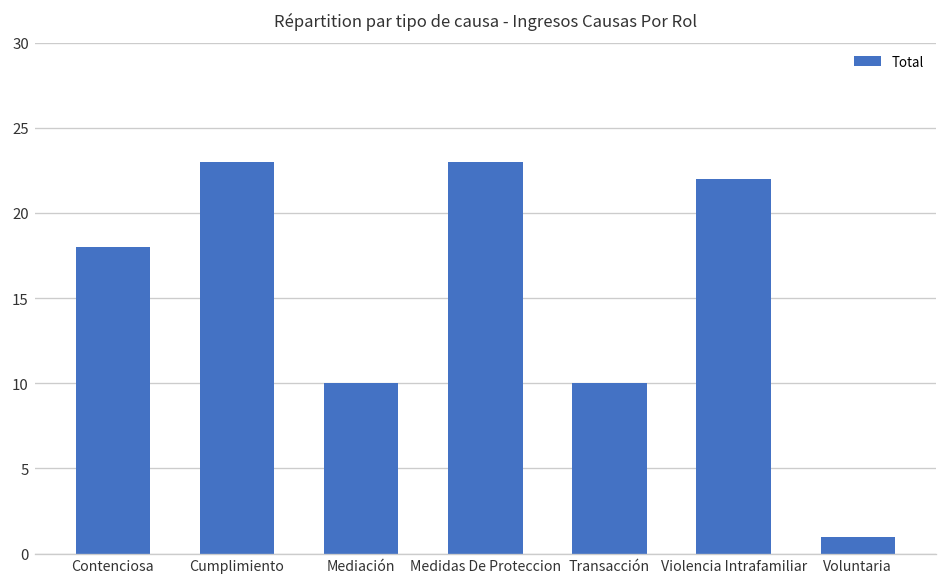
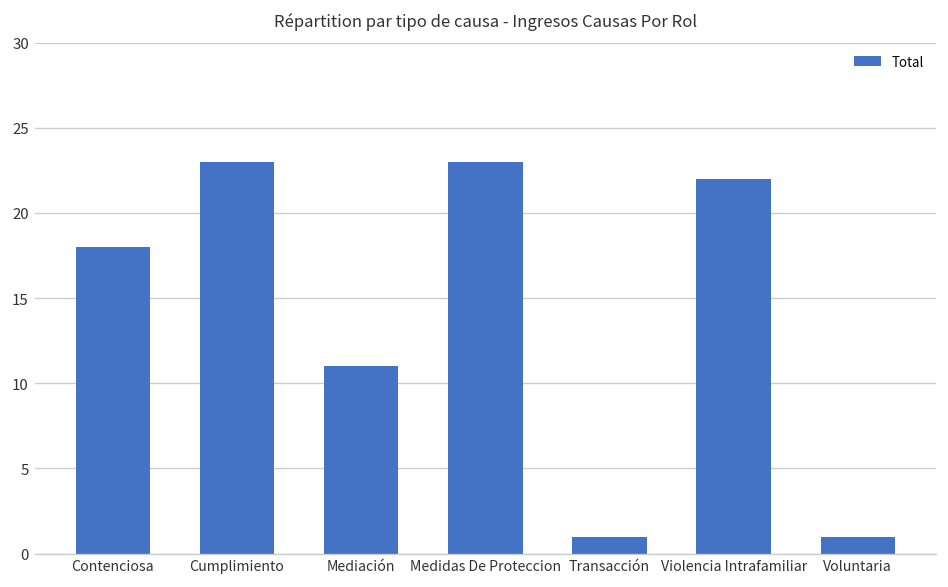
Mediación: 10 -> 11
Transacción: 10 -> 1
